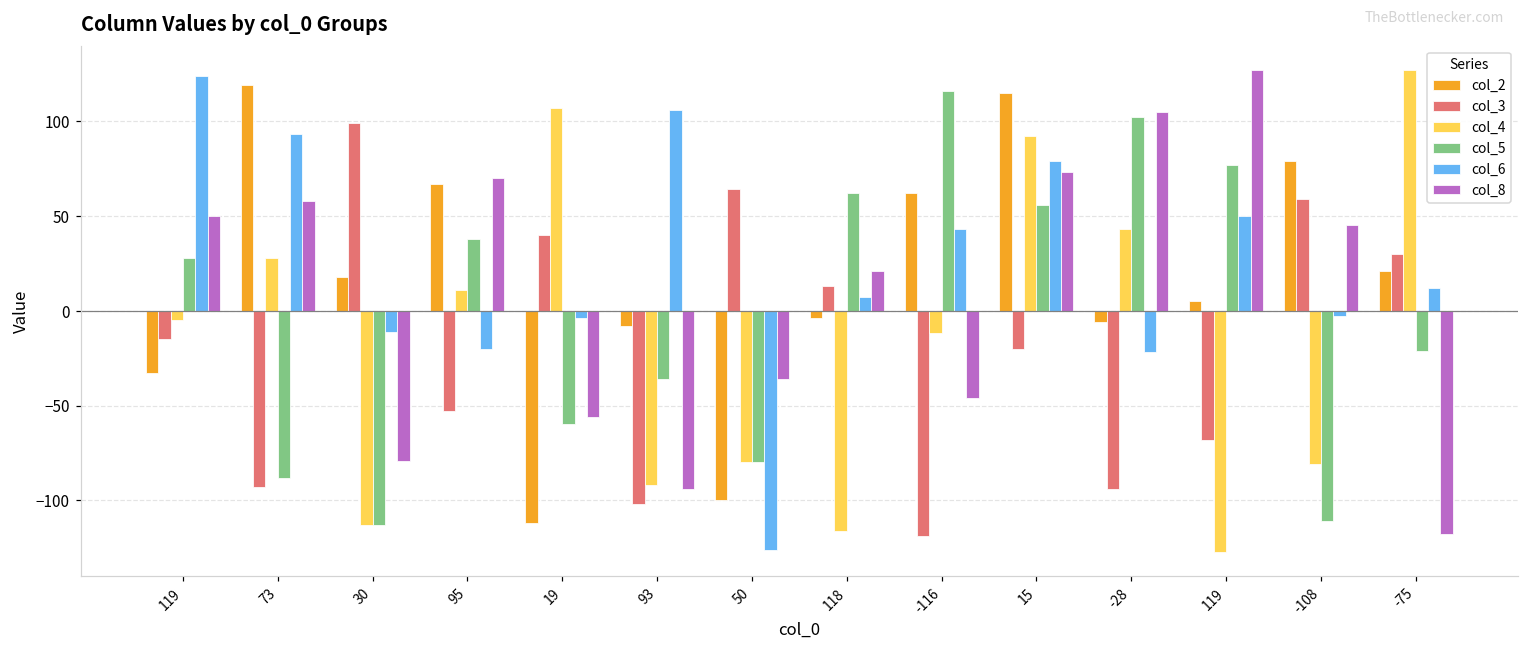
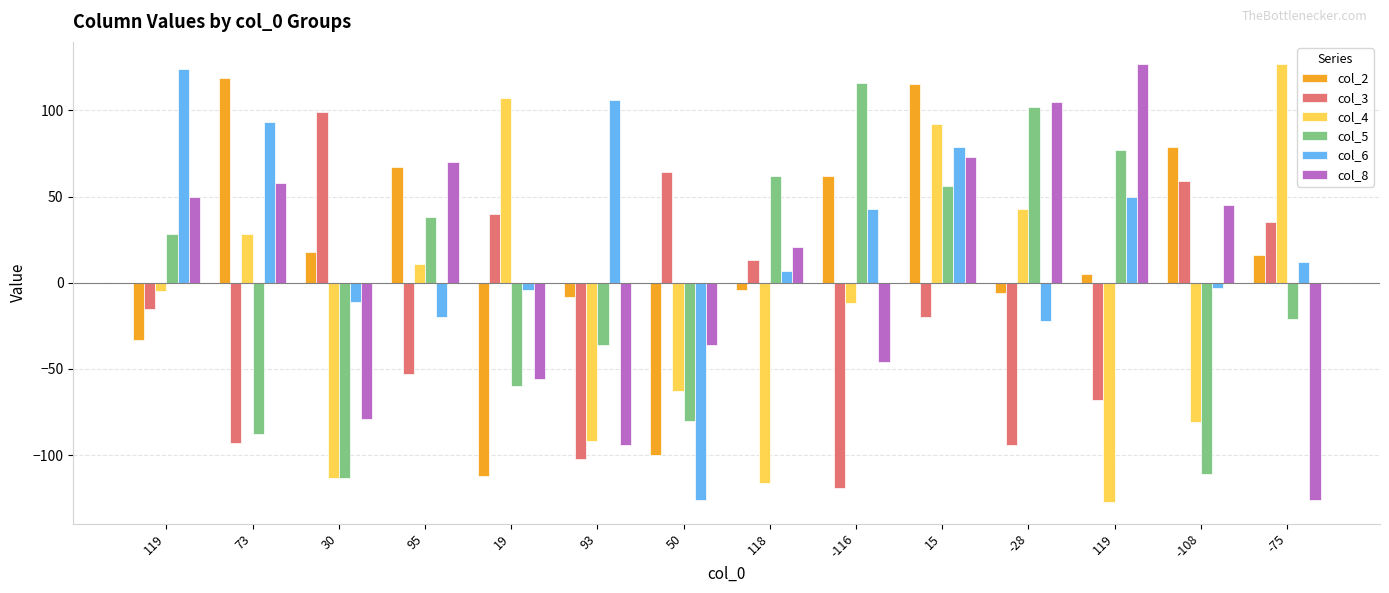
col_4, 50: -80 -> -63
col_2, -75: 21 -> 16
col_3, -75: 30 -> 35
col_8, -75: -118 -> -126
